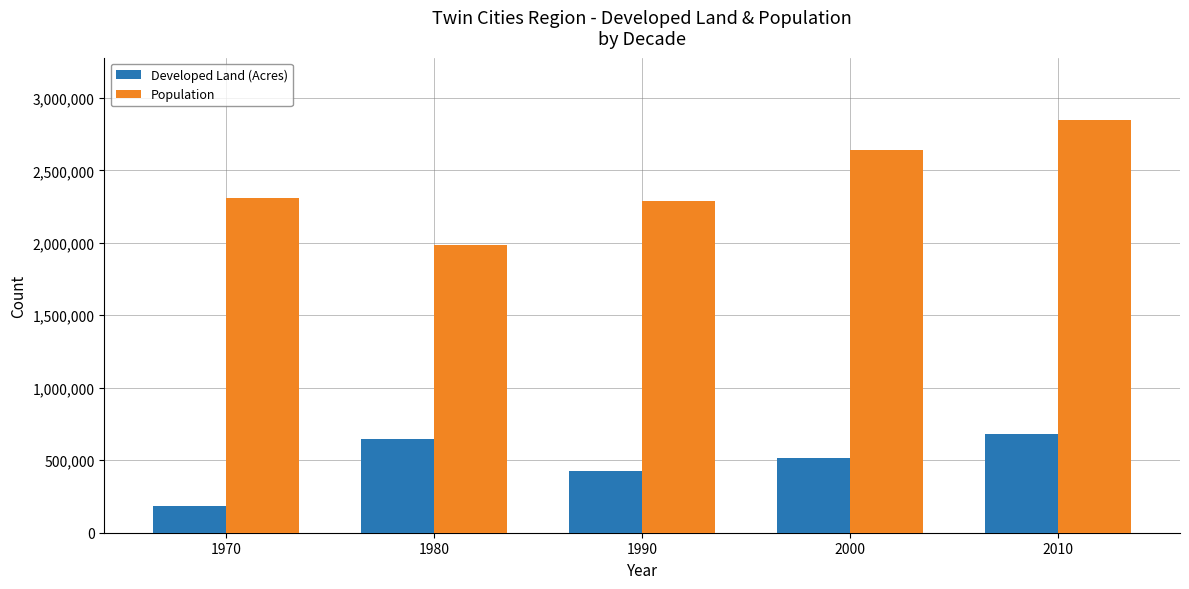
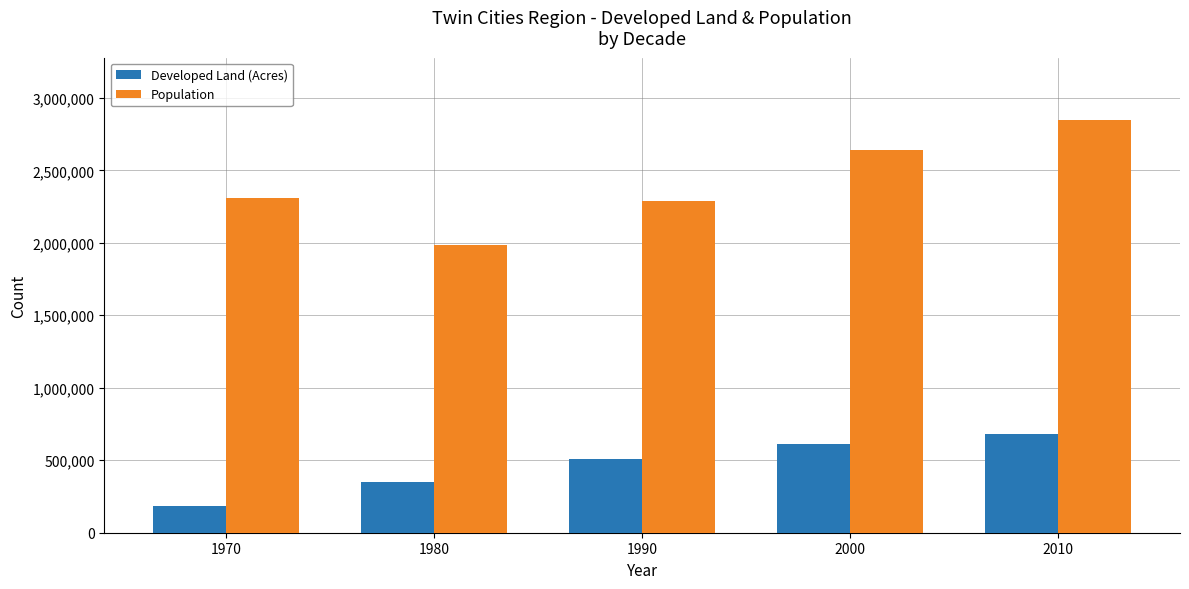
Developed Land (Acres), 1980: 650,000 -> 350,000
Developed Land (Acres), 1990: 420,000 -> 510,000
Developed Land (Acres), 2000: 520,000 -> 610,000
